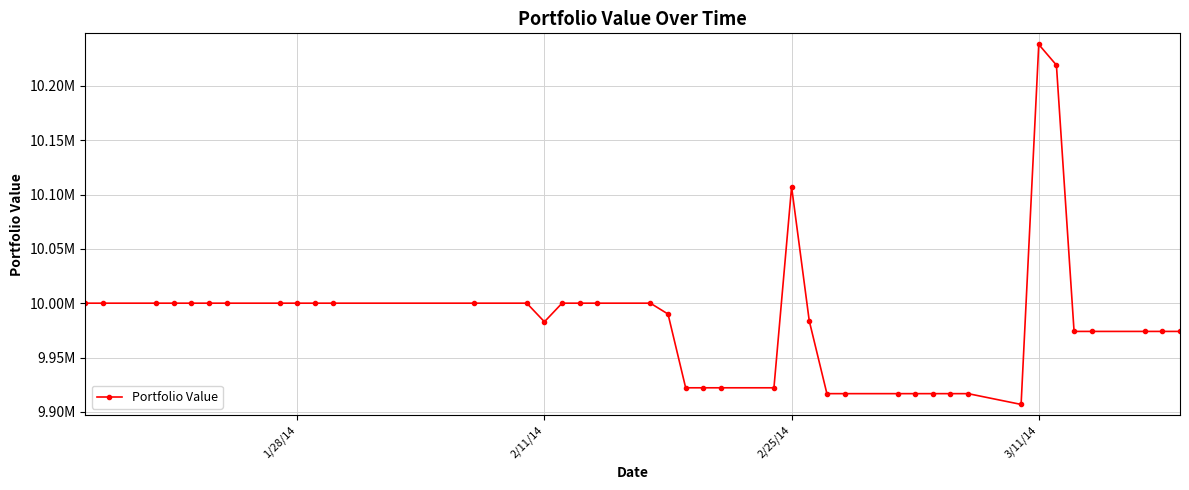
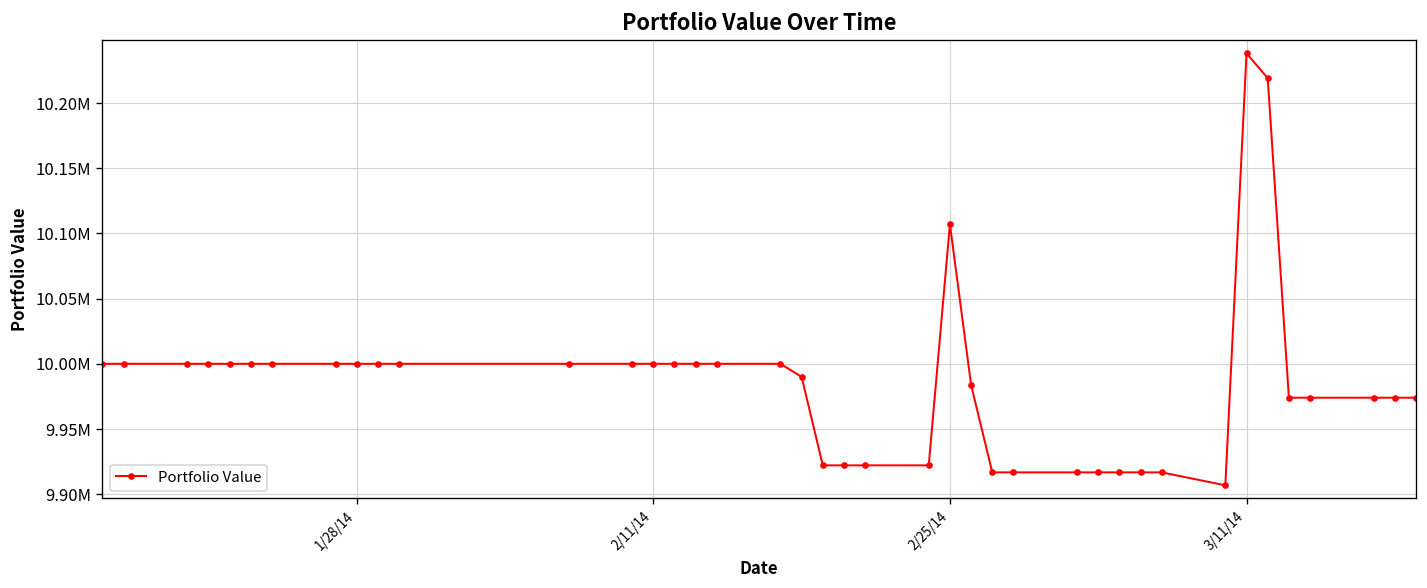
2/11/14: 9983000 -> 10000000
